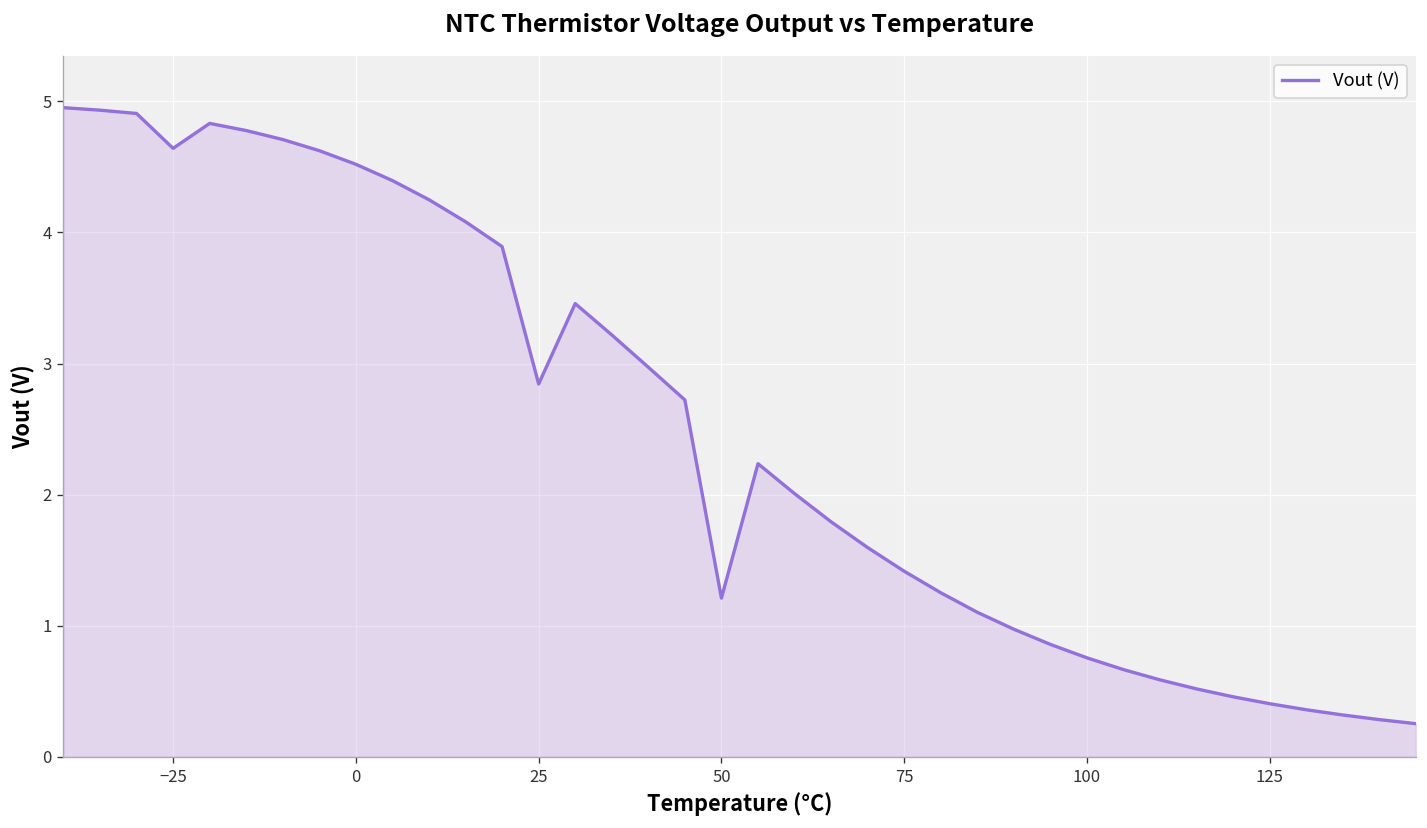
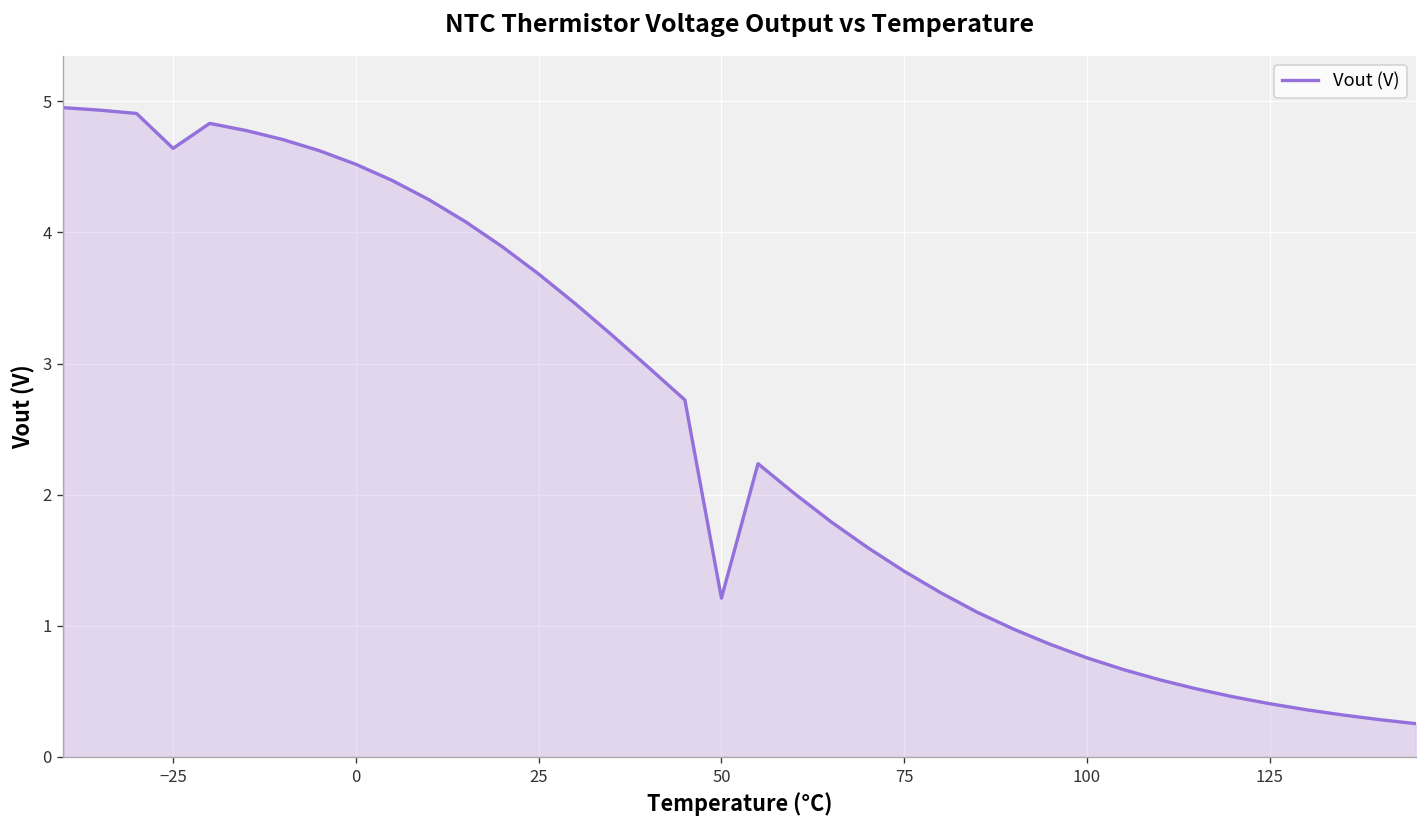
25: 2.84 -> 3.68
